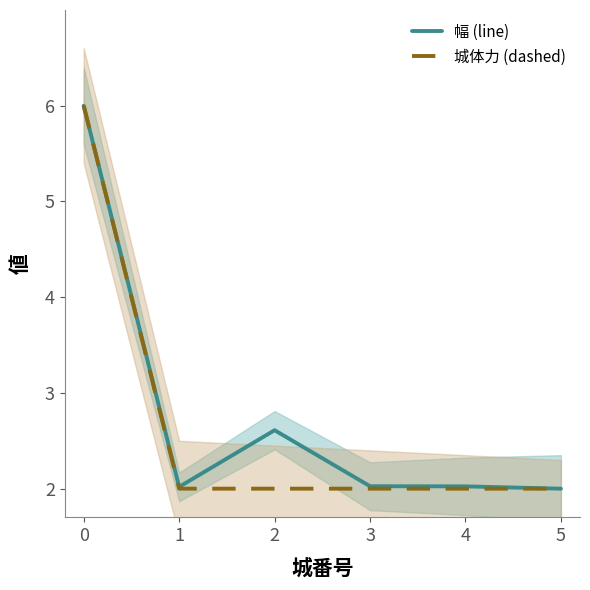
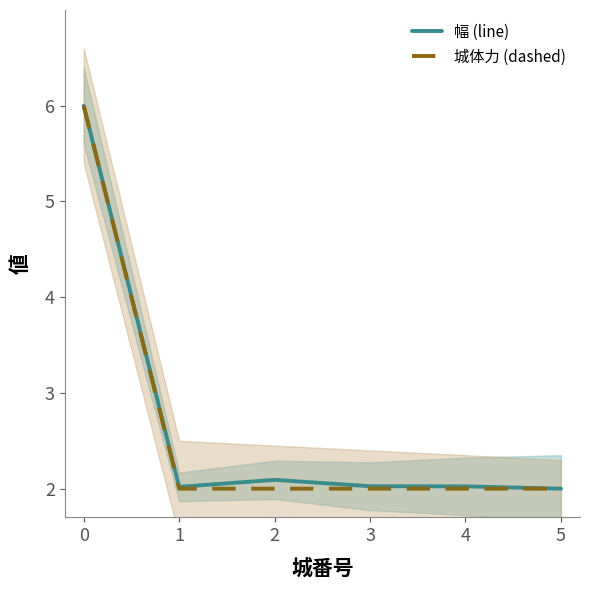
幅 (line), 2: 2.6 -> 2.1
